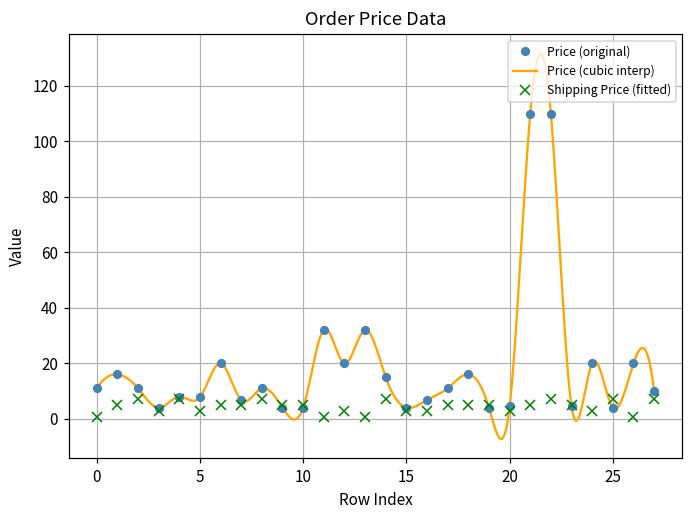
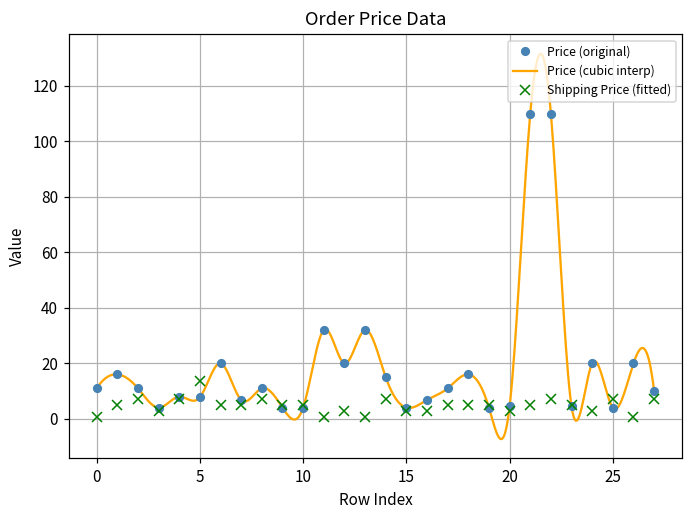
Shipping Price (fitted), 5: 3 -> 13
